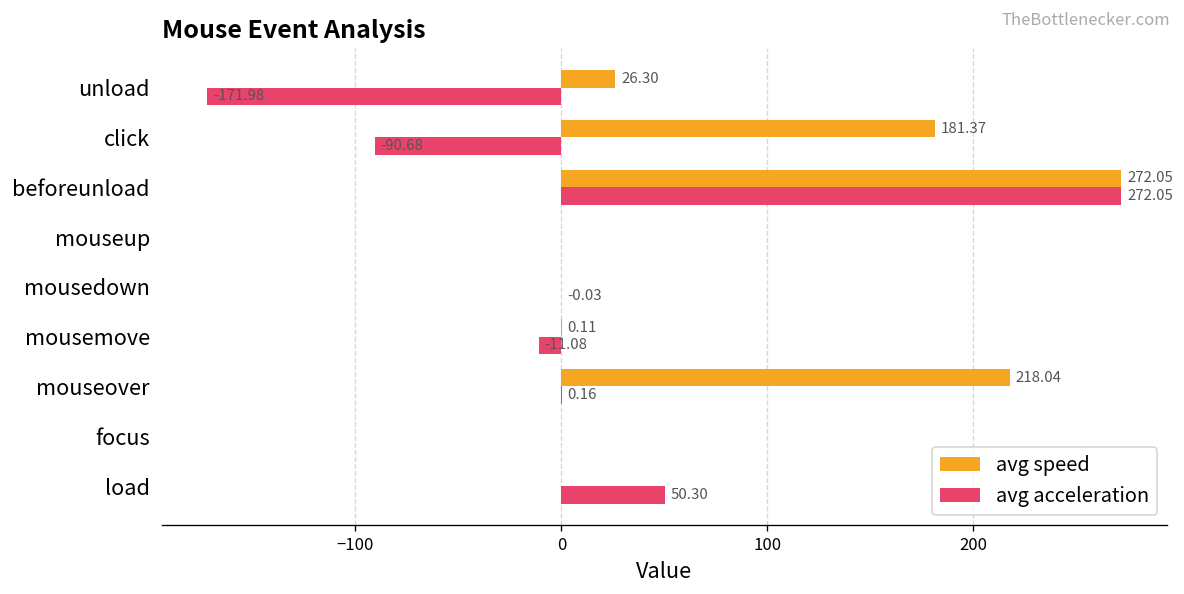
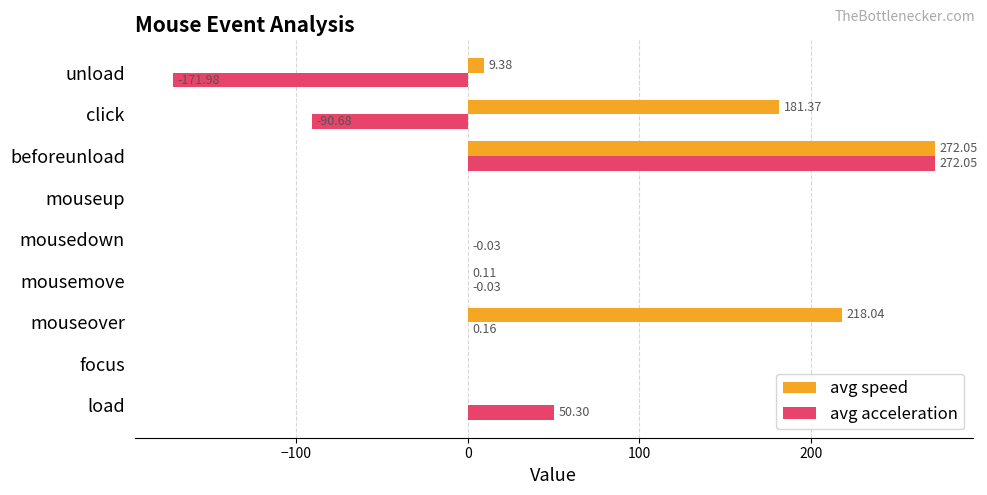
avg speed, unload: 26.30 -> 9.38
avg acceleration, mousemove: -11.08 -> -0.03
